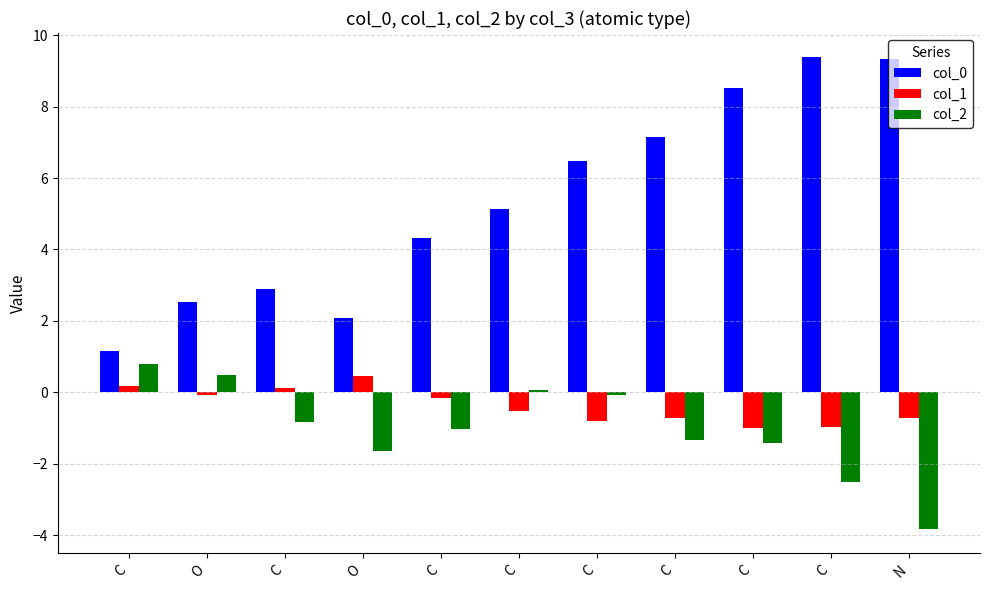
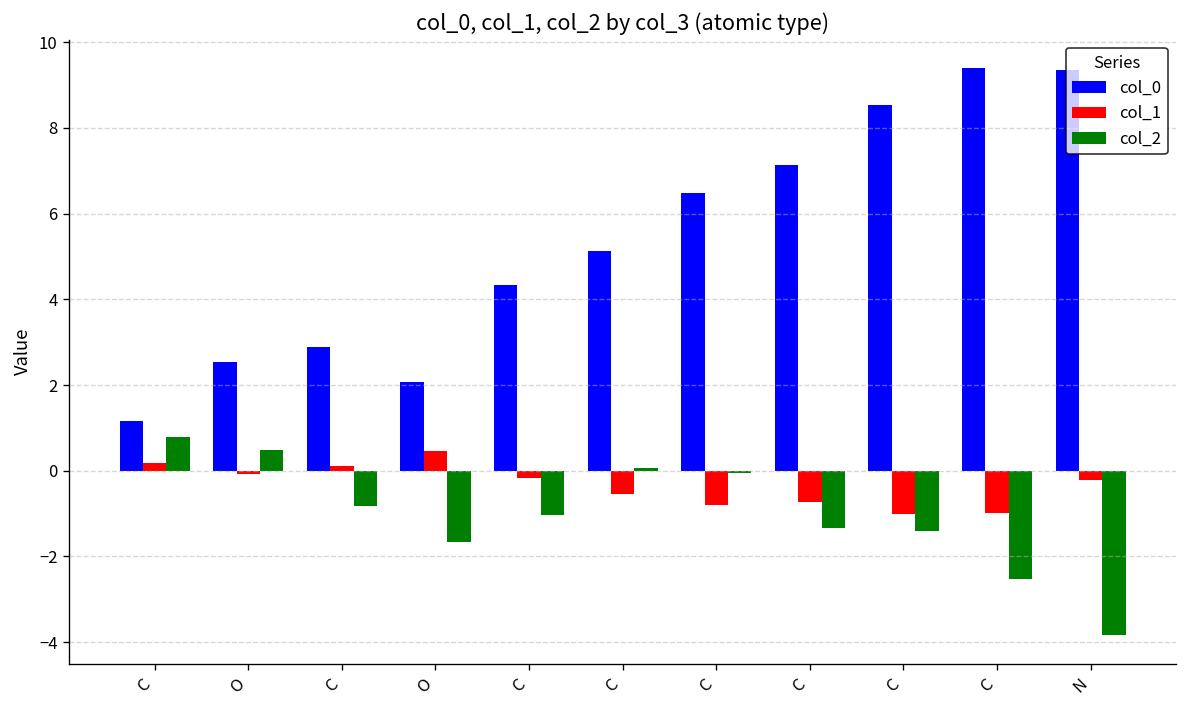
col_1, N: -0.7 -> -0.2
